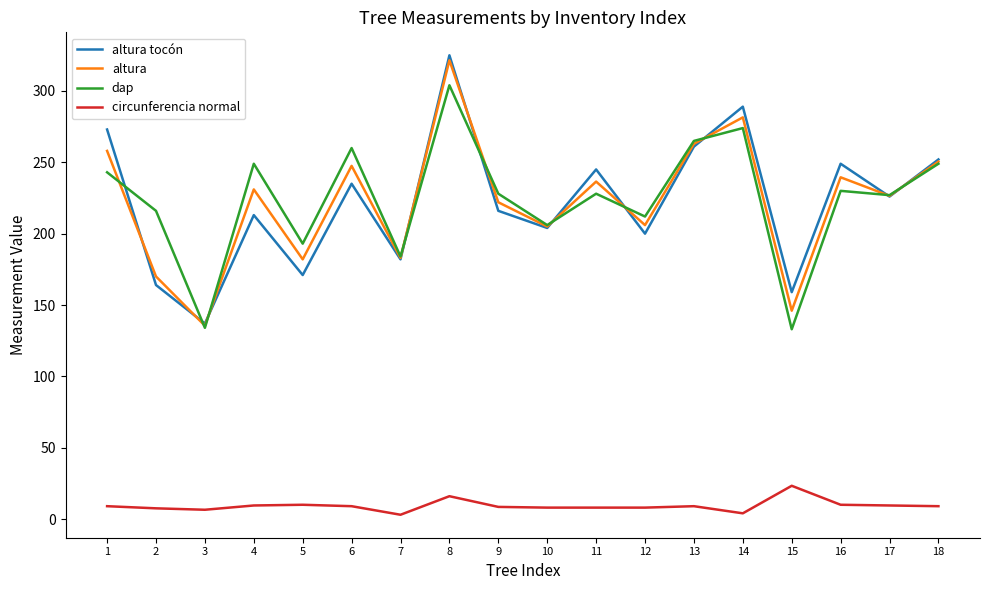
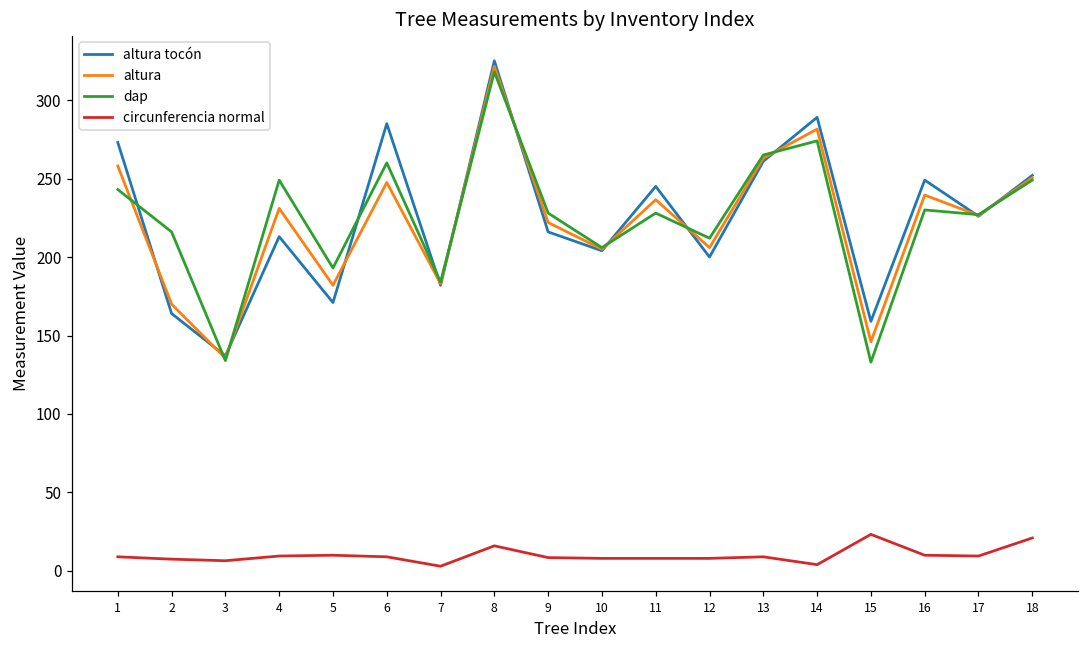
altura tocón, 6: 235 -> 285
dap, 8: 304 -> 318
circunferencia normal, 18: 9 -> 21
